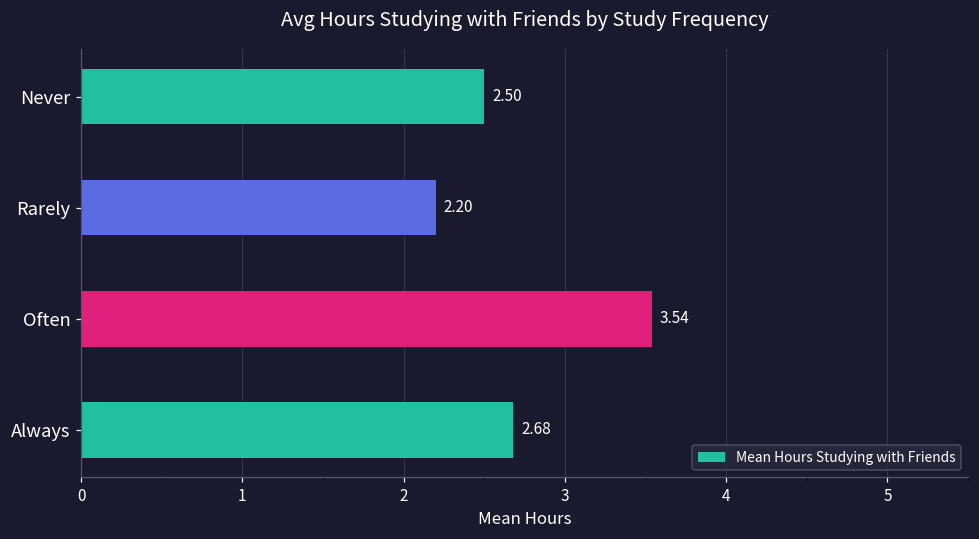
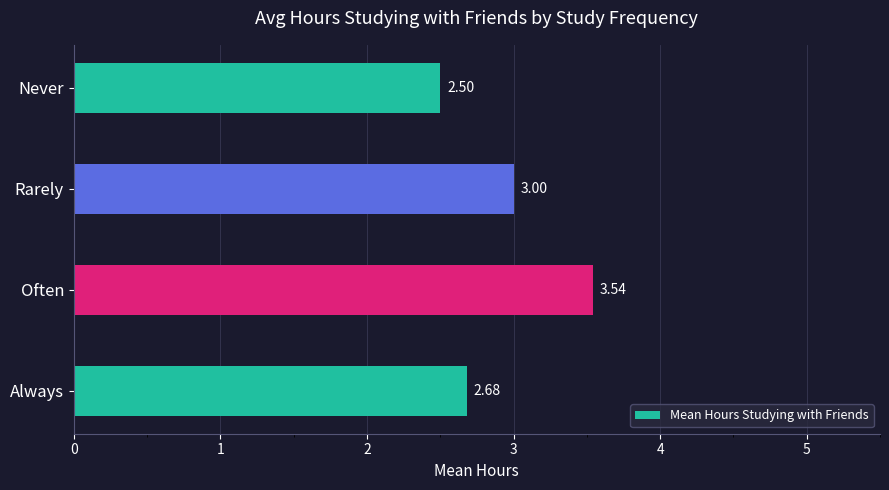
Rarely: 2.20 -> 3.00
